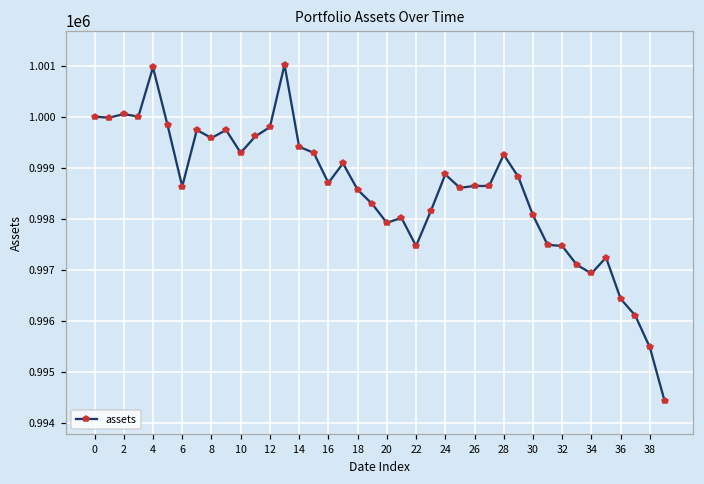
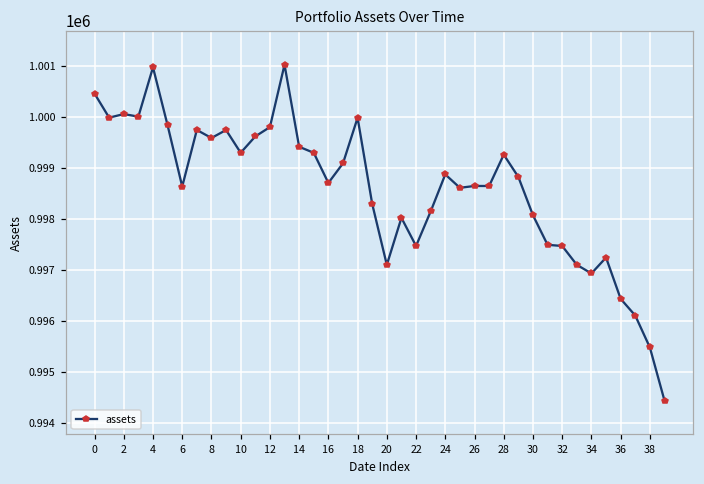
0: 1000000 -> 1000500
18: 998600 -> 1000000
20: 997900 -> 997100
